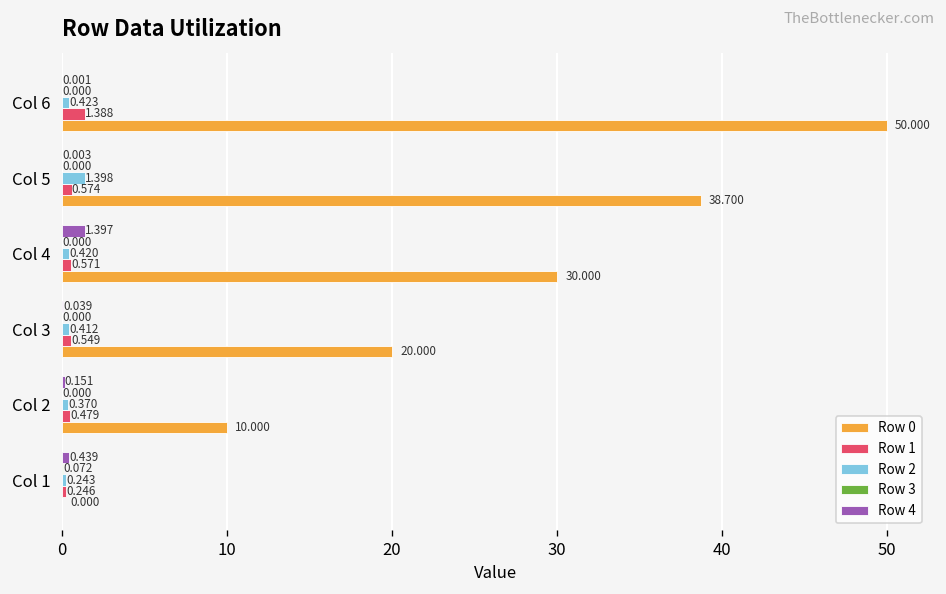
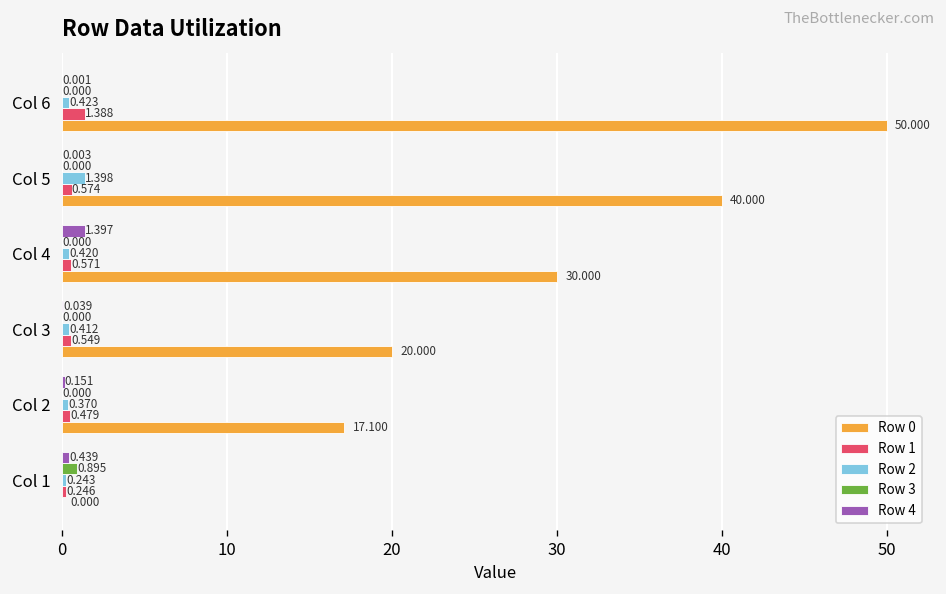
Row 0, Col 5: 38.700 -> 40.000
Row 0, Col 2: 10.000 -> 17.100
Row 3, Col 1: 0.072 -> 0.895
